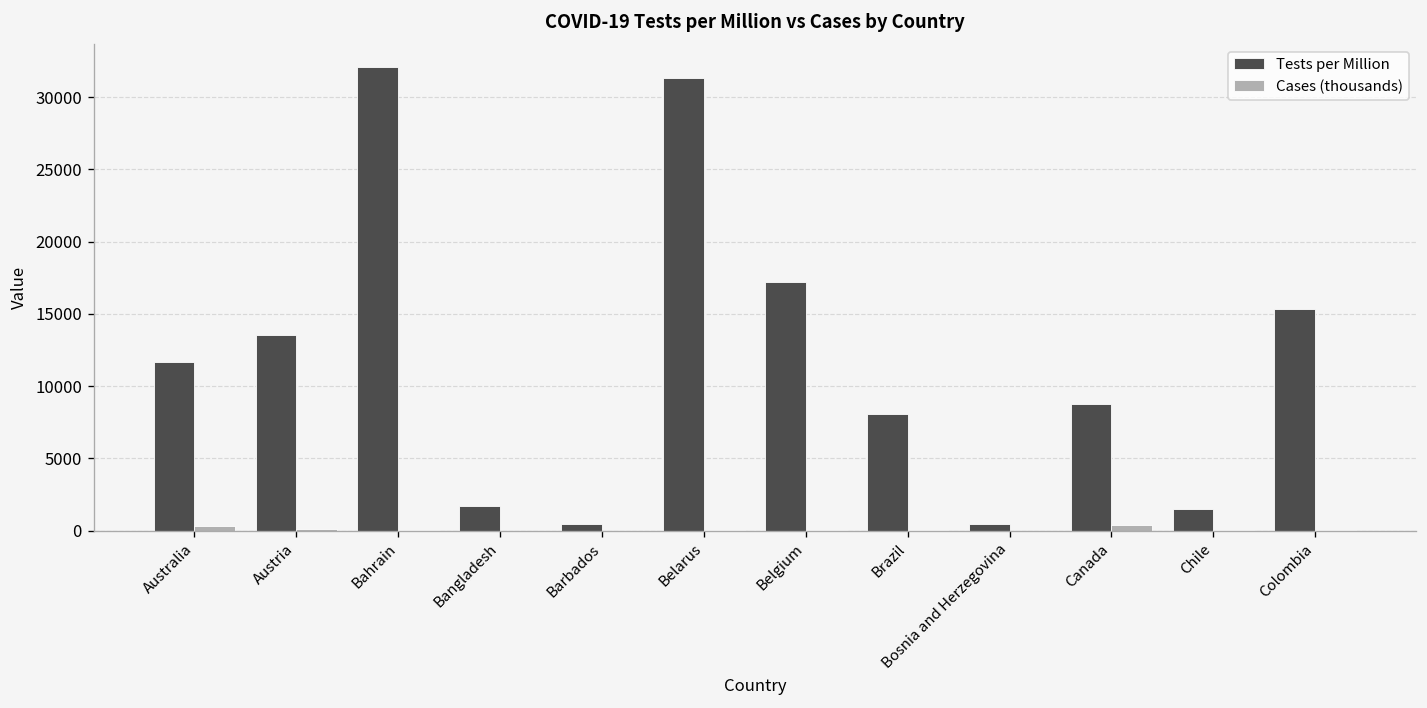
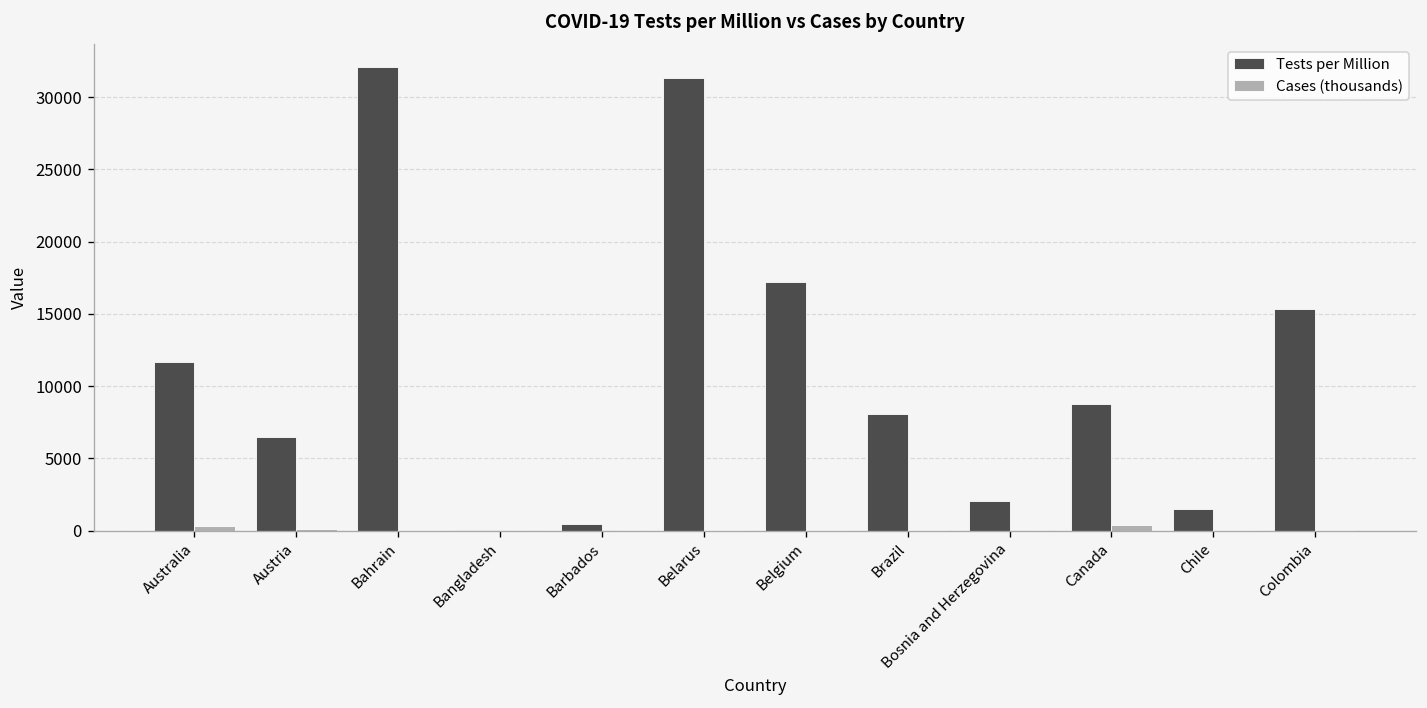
Tests per Million, Austria: 13600 -> 6500
Tests per Million, Bangladesh: 1700 -> 0
Tests per Million, Bosnia and Herzegovina: 500 -> 2100
